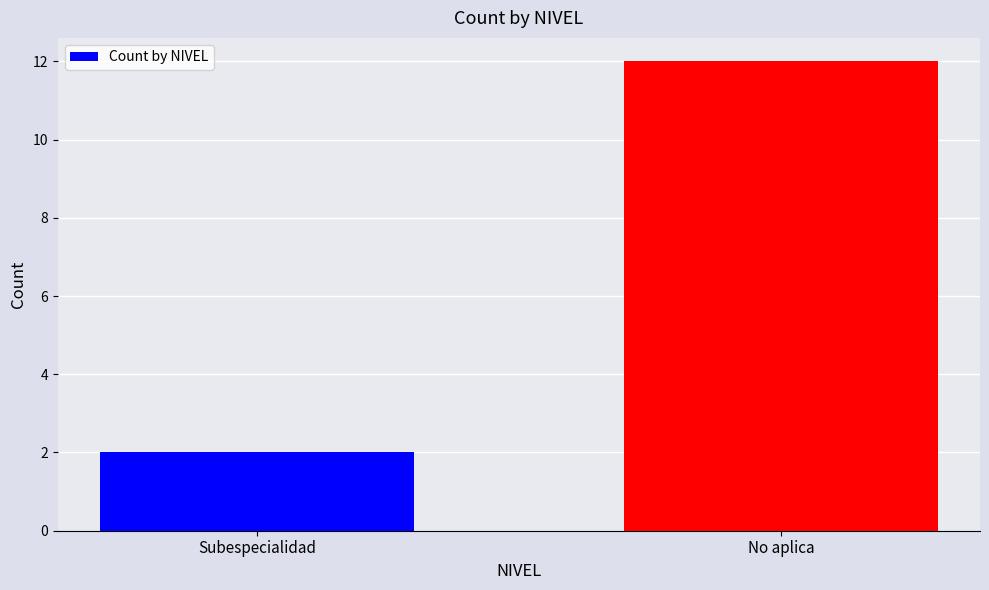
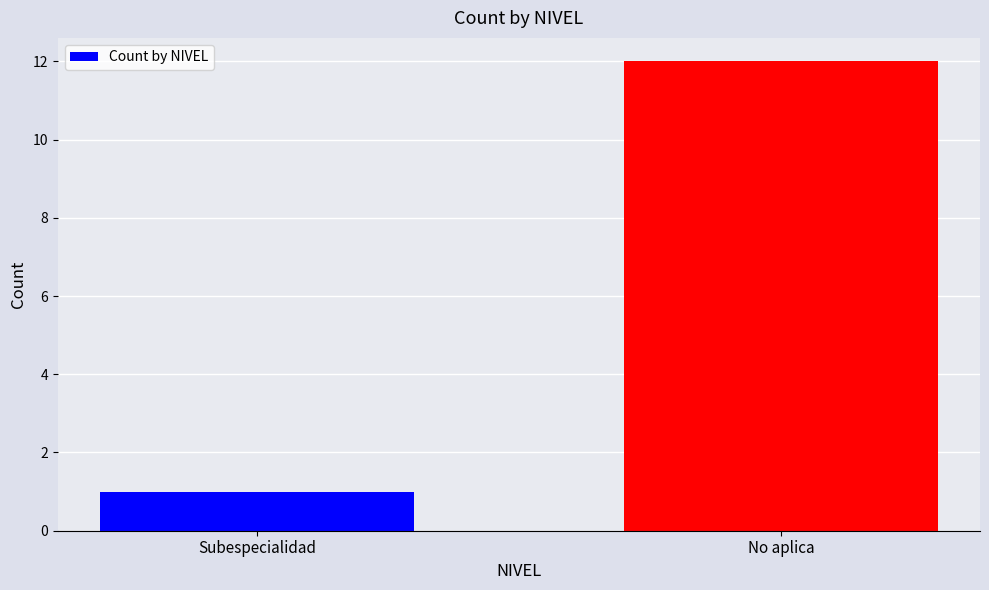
Subespecialidad: 2 -> 1
